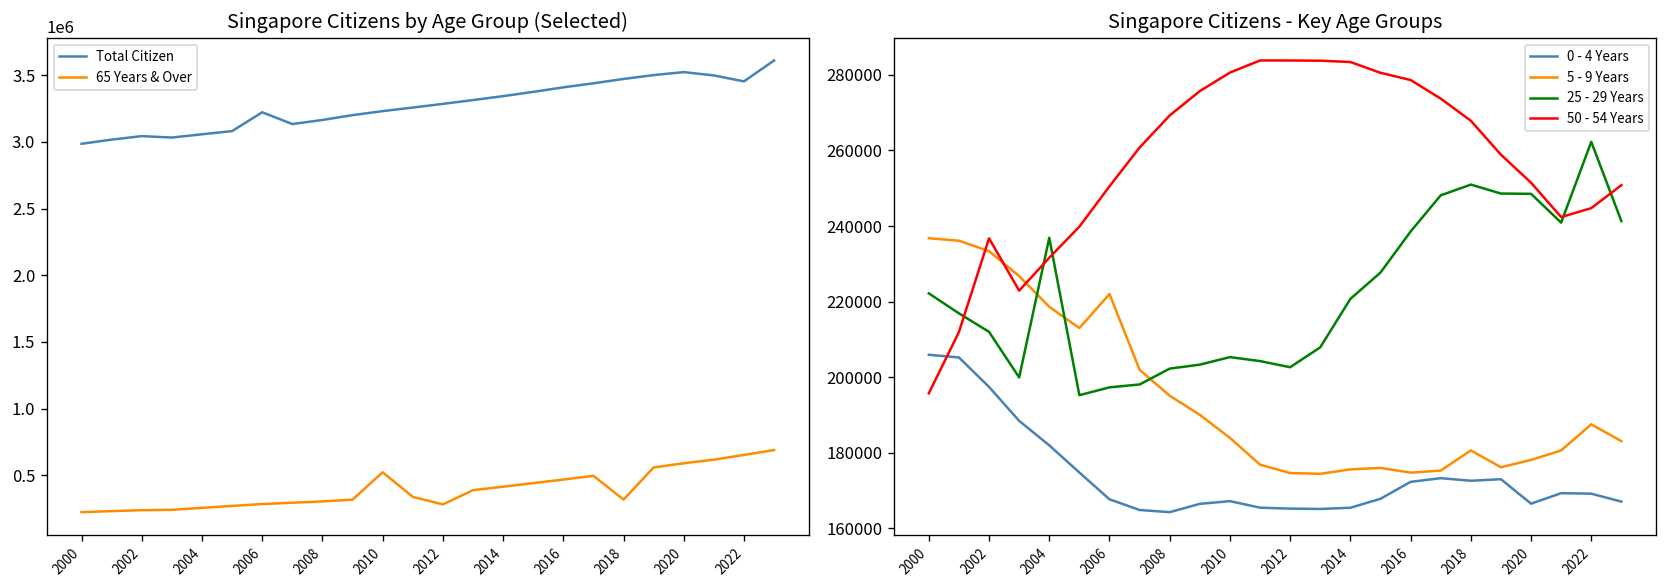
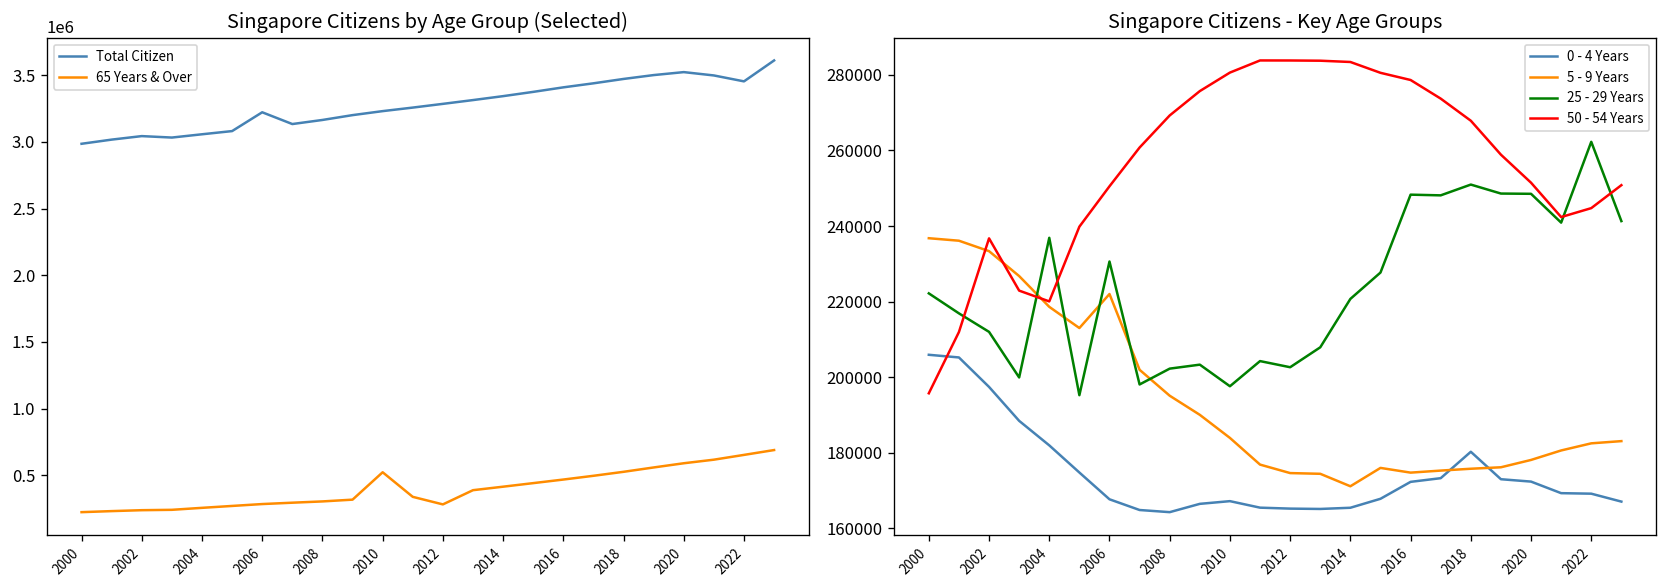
Singapore Citizens by Age Group (Selected), 65 Years & Over, 2018: 320000 -> 530000
Singapore Citizens - Key Age Groups, 50 - 54 Years, 2004: 232000 -> 220000
Singapore Citizens - Key Age Groups, 25 - 29 Years, 2006: 197000 -> 231000
Singapore Citizens - Key Age Groups, 25 - 29 Years, 2010: 205000 -> 198000
Singapore Citizens - Key Age Groups, 5 - 9 Years, 2014: 176000 -> 171000
Singapore Citizens - Key Age Groups, 25 - 29 Years, 2016: 239000 -> 248000
Singapore Citizens - Key Age Groups, 0 - 4 Years, 2018: 173000 -> 180000
Singapore Citizens - Key Age Groups, 5 - 9 Years, 2018: 181000 -> 176000
Singapore Citizens - Key Age Groups, 0 - 4 Years, 2020: 167000 -> 172000
Singapore Citizens - Key Age Groups, 5 - 9 Years, 2022: 188000 -> 183000
